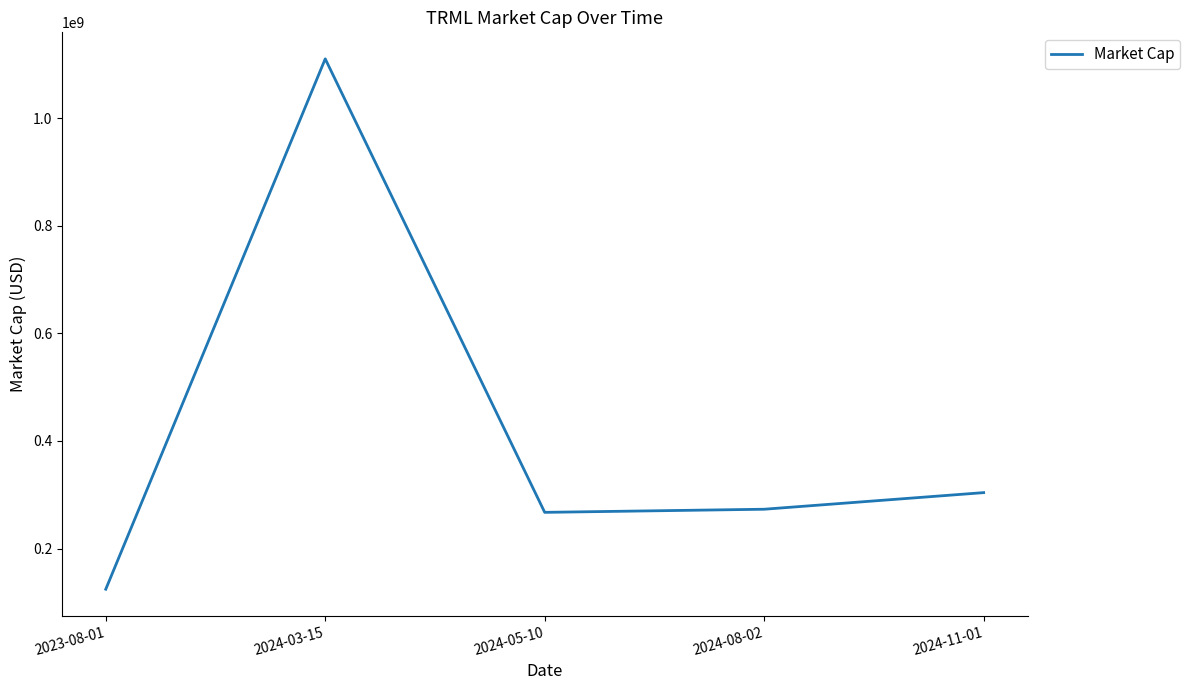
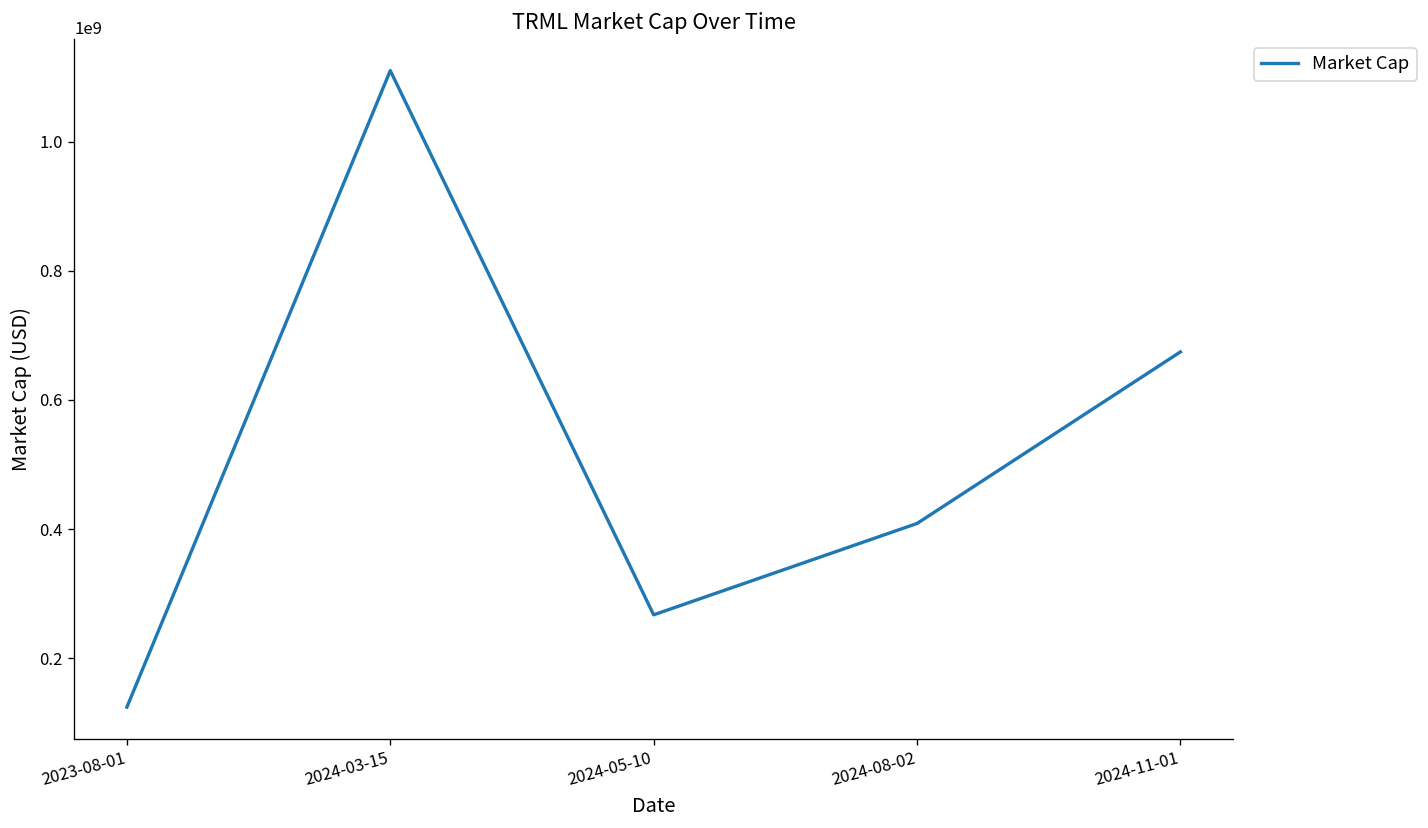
2024-08-02: 270000000 -> 410000000
2024-11-01: 300000000 -> 670000000
